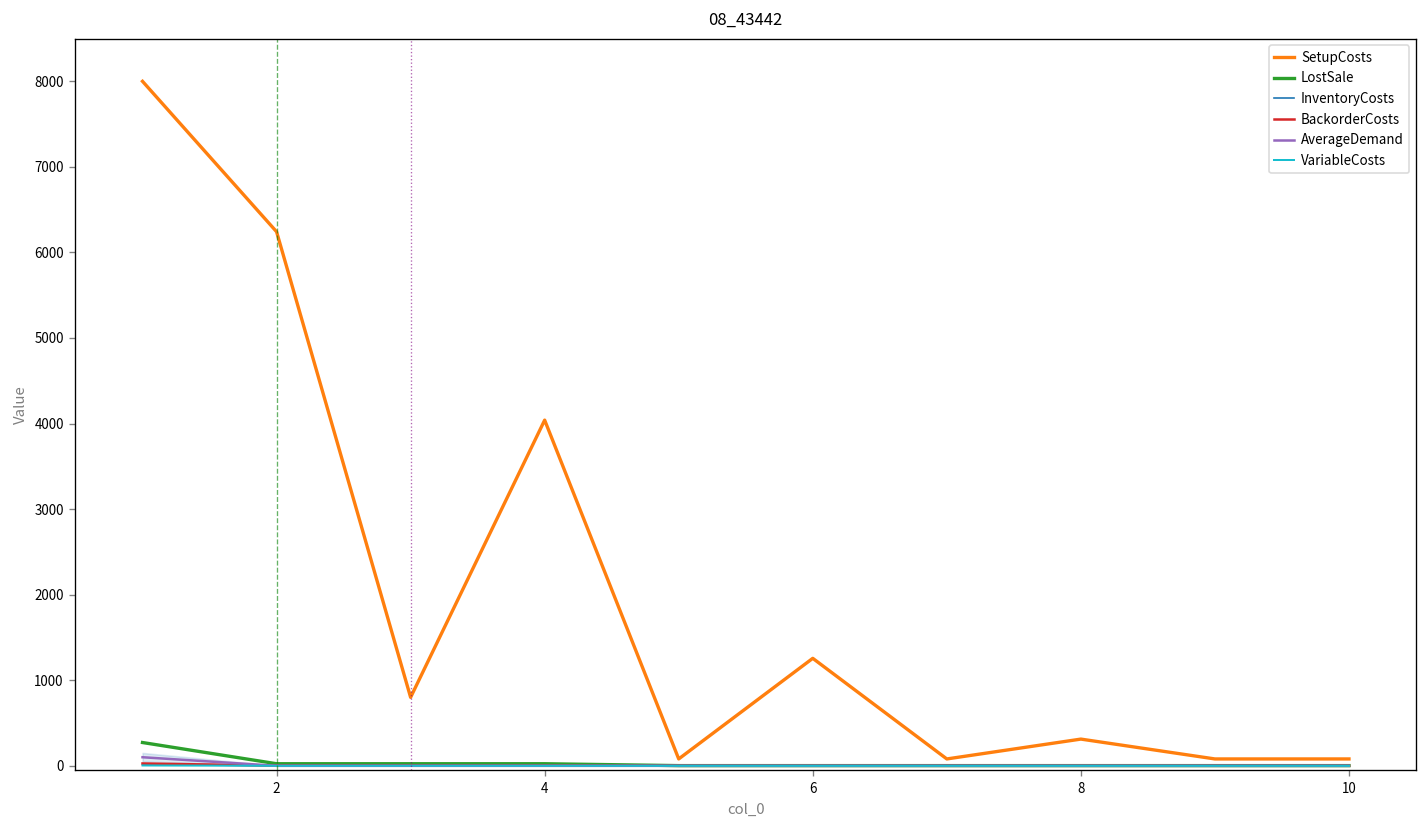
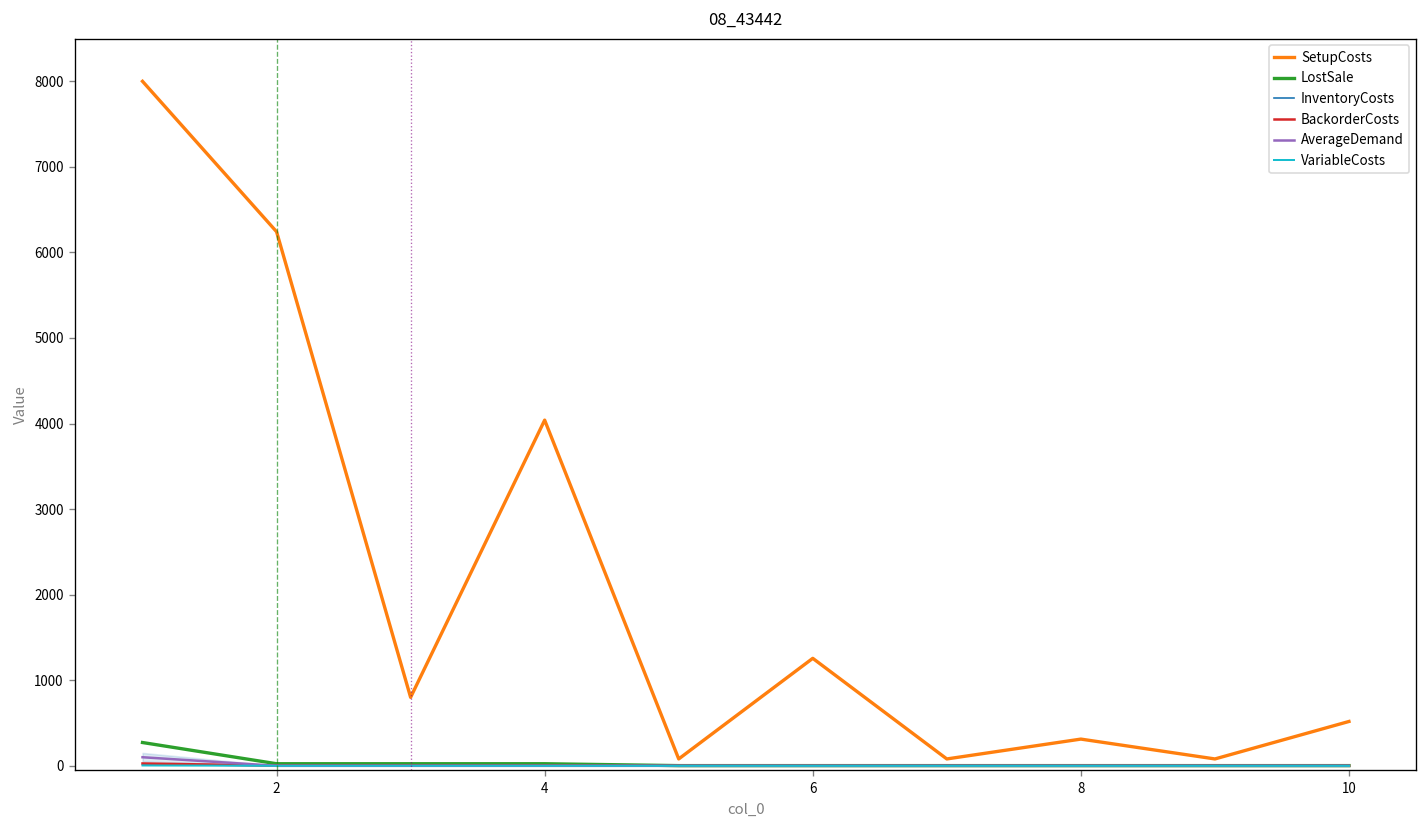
SetupCosts, 10: 100 -> 500
